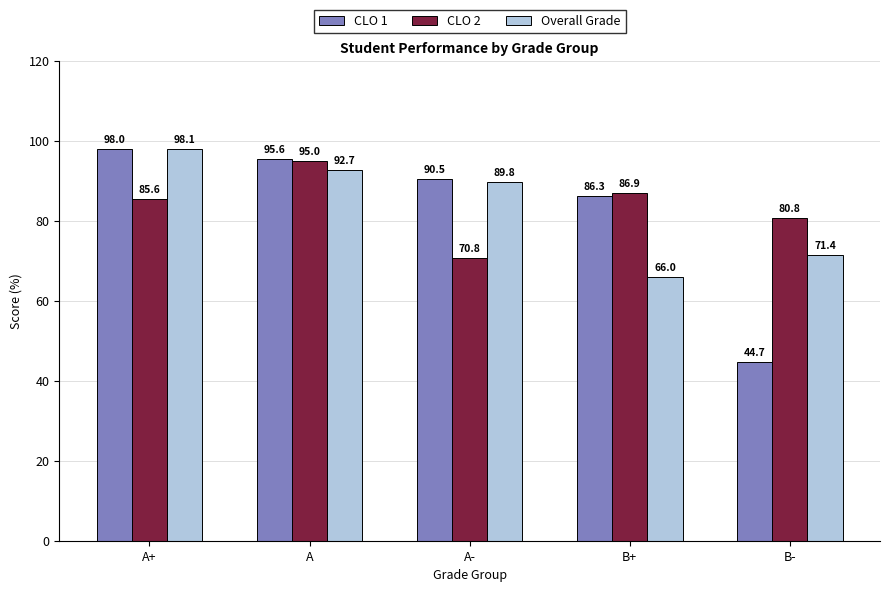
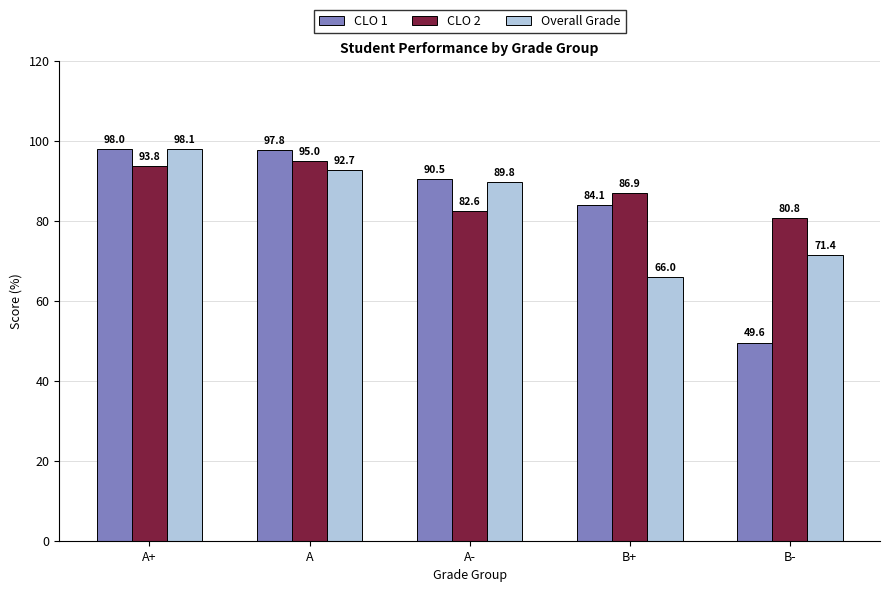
CLO 2, A+: 85.6 -> 93.8
CLO 1, A: 95.6 -> 97.8
CLO 2, A-: 70.8 -> 82.6
CLO 1, B+: 86.3 -> 84.1
CLO 1, B-: 44.7 -> 49.6
